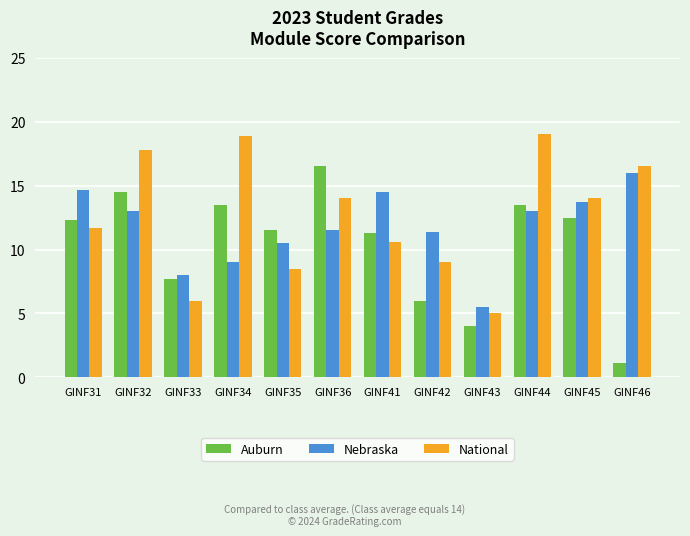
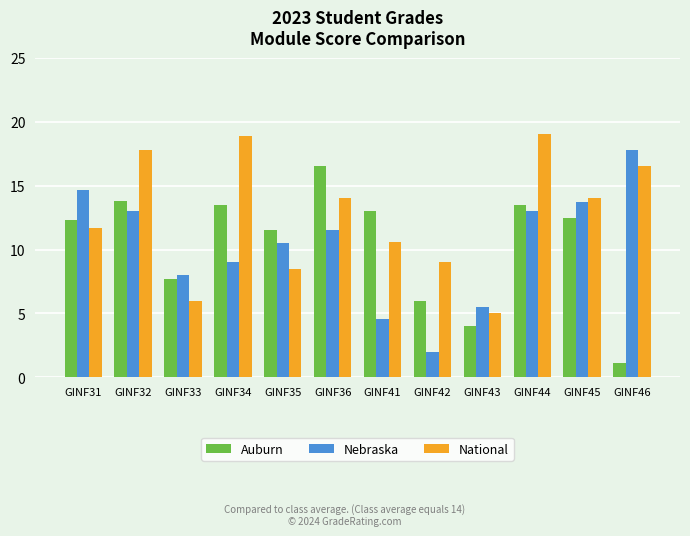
Auburn, GINF32: 14.5 -> 13.8
Auburn, GINF41: 11.3 -> 13.0
Nebraska, GINF41: 14.5 -> 4.6
Nebraska, GINF42: 11.4 -> 2.0
Nebraska, GINF46: 16.0 -> 17.8
